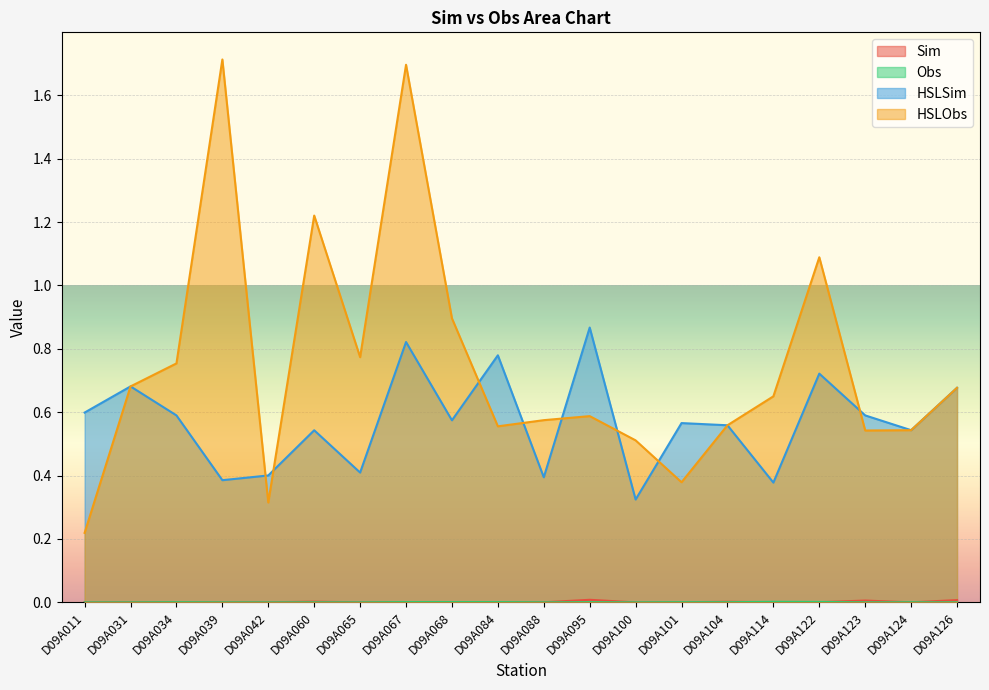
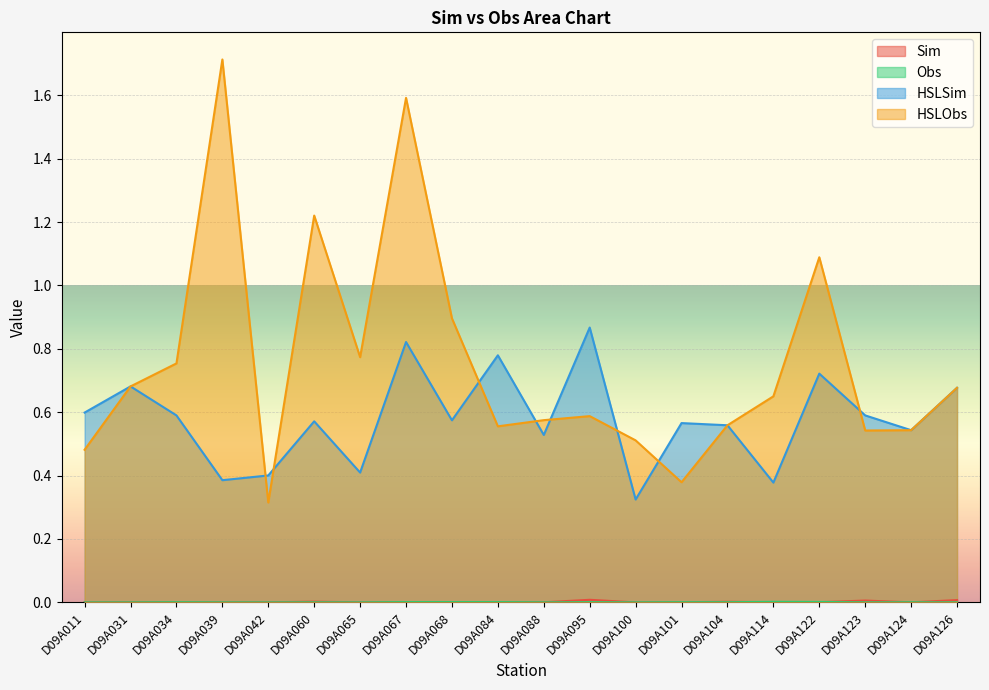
HSLObs, D09A011: 0.22 -> 0.48
HSLSim, D09A060: 0.54 -> 0.57
HSLObs, D09A067: 1.70 -> 1.59
HSLSim, D09A088: 0.39 -> 0.53
